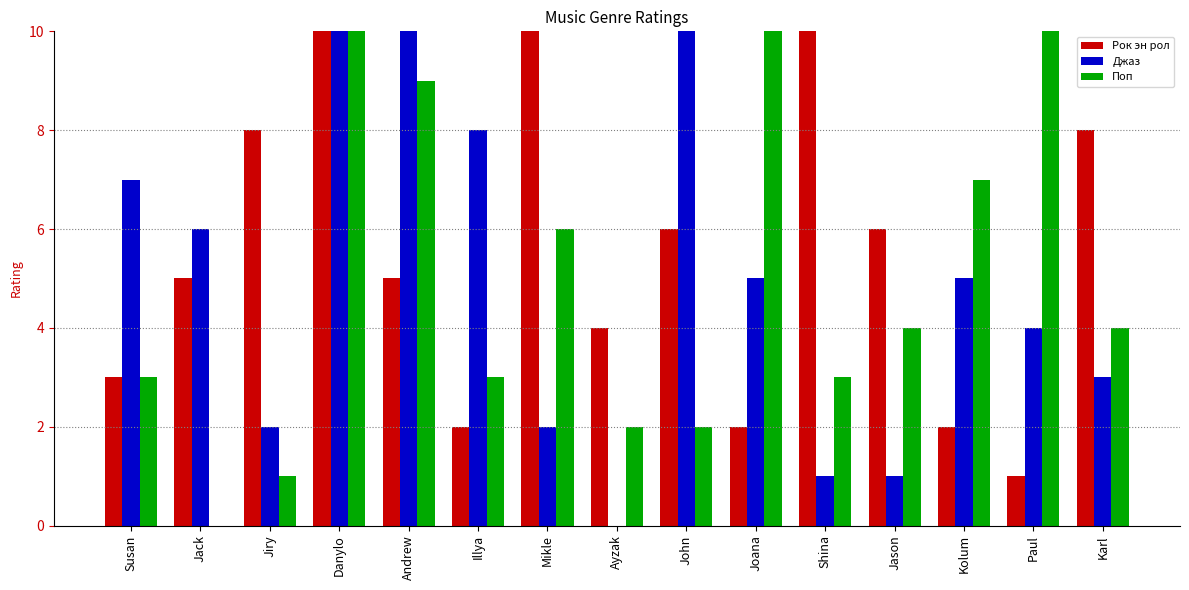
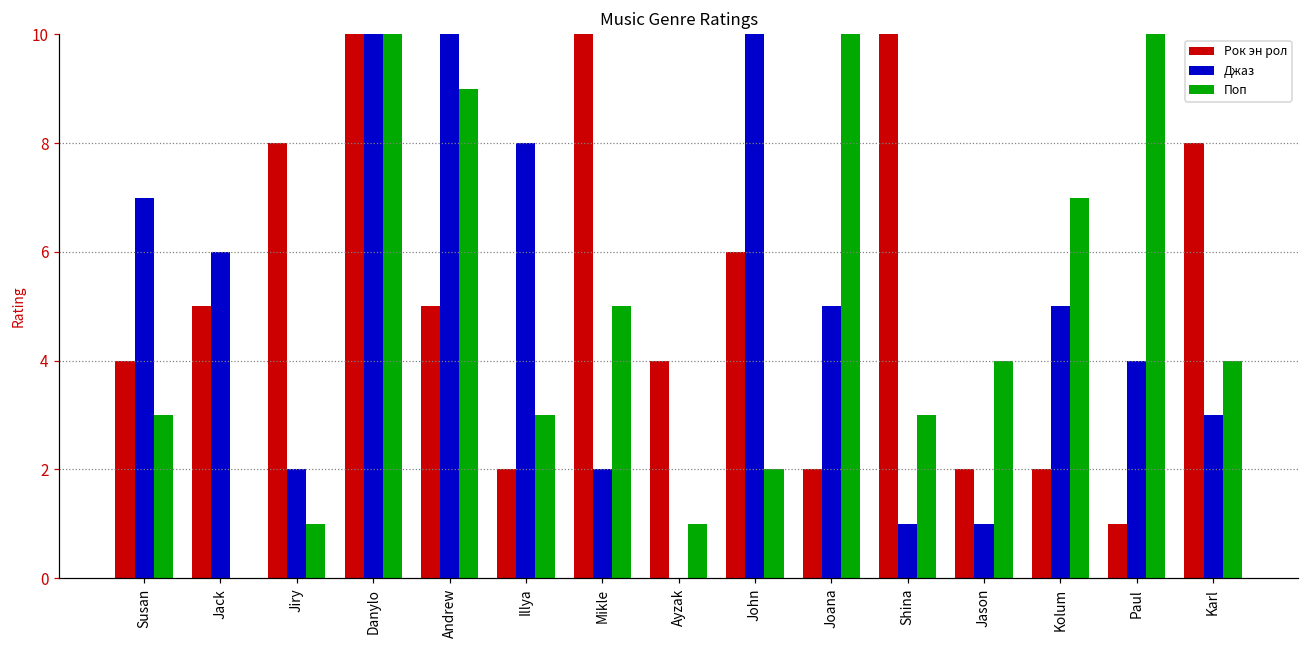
Рок эн рол, Susan: 3 -> 4
Поп, Mikle: 6 -> 5
Поп, Ayzak: 2 -> 1
Рок эн рол, Jason: 6 -> 2
